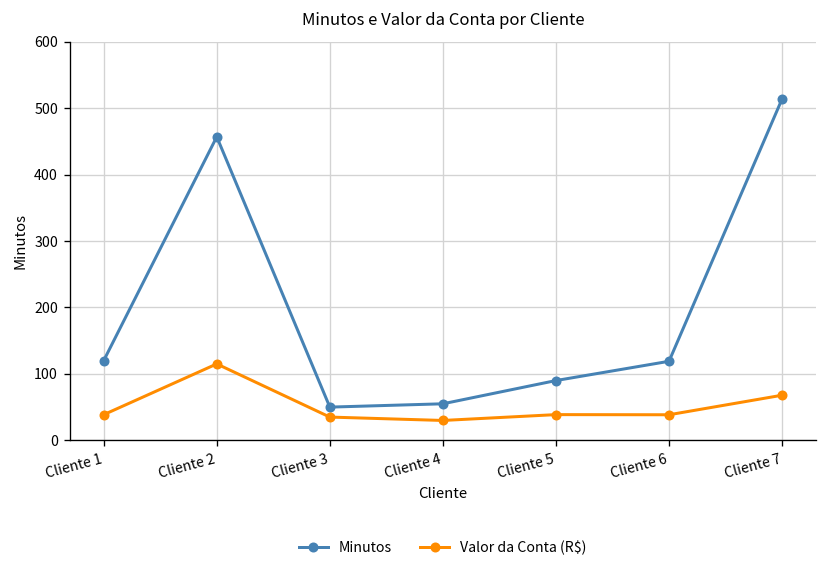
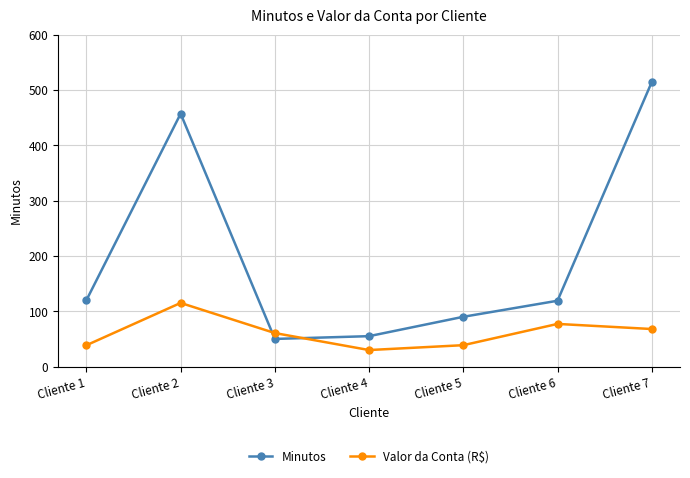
Valor da Conta (R$), Cliente 3: 40 -> 60
Valor da Conta (R$), Cliente 6: 40 -> 80
